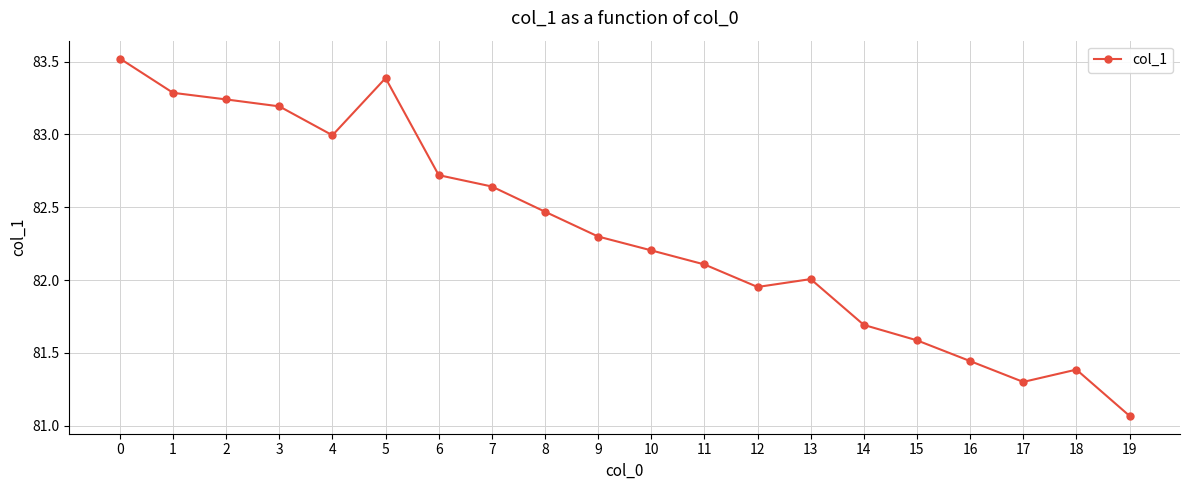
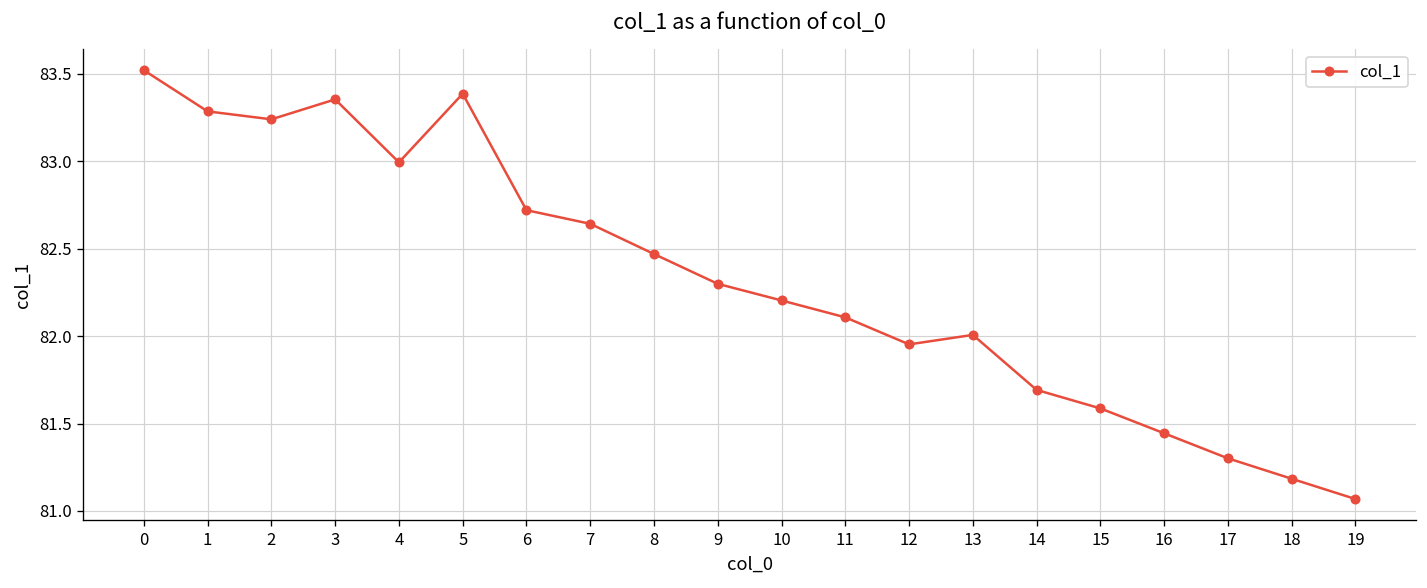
3: 83.19 -> 83.35
18: 81.39 -> 81.18
